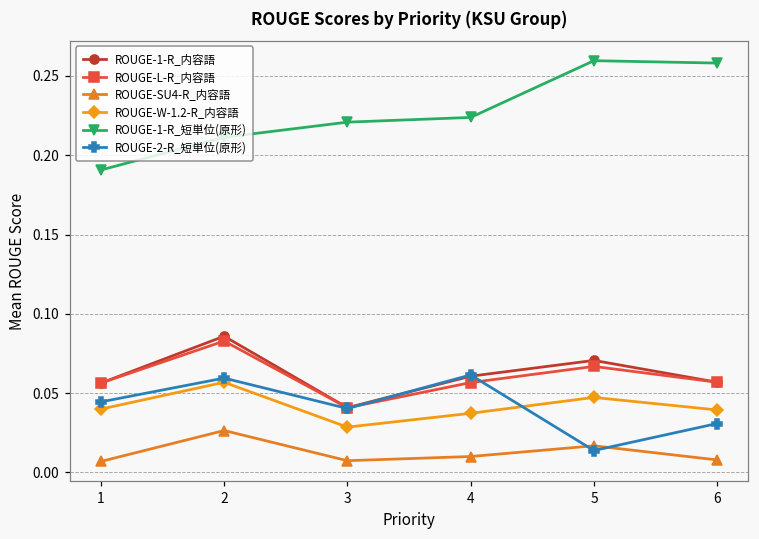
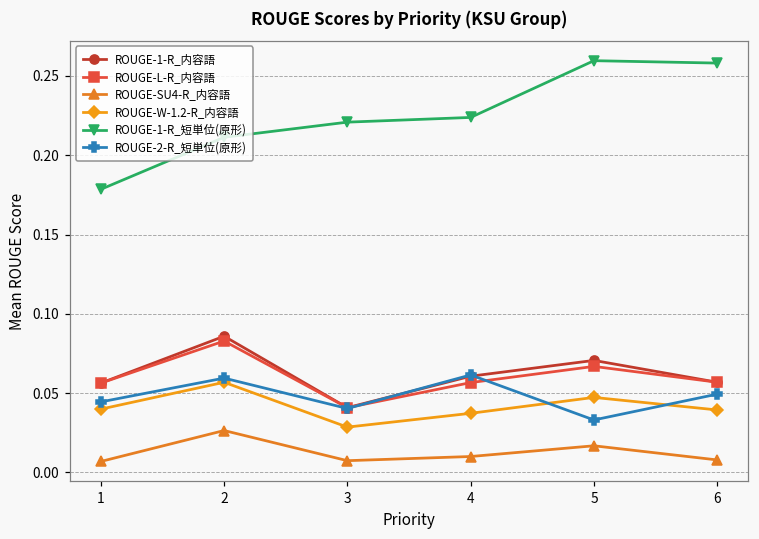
ROUGE-1-R_短単位(原形), 1: 0.191 -> 0.179
ROUGE-2-R_短単位(原形), 5: 0.014 -> 0.033
ROUGE-2-R_短単位(原形), 6: 0.031 -> 0.049
